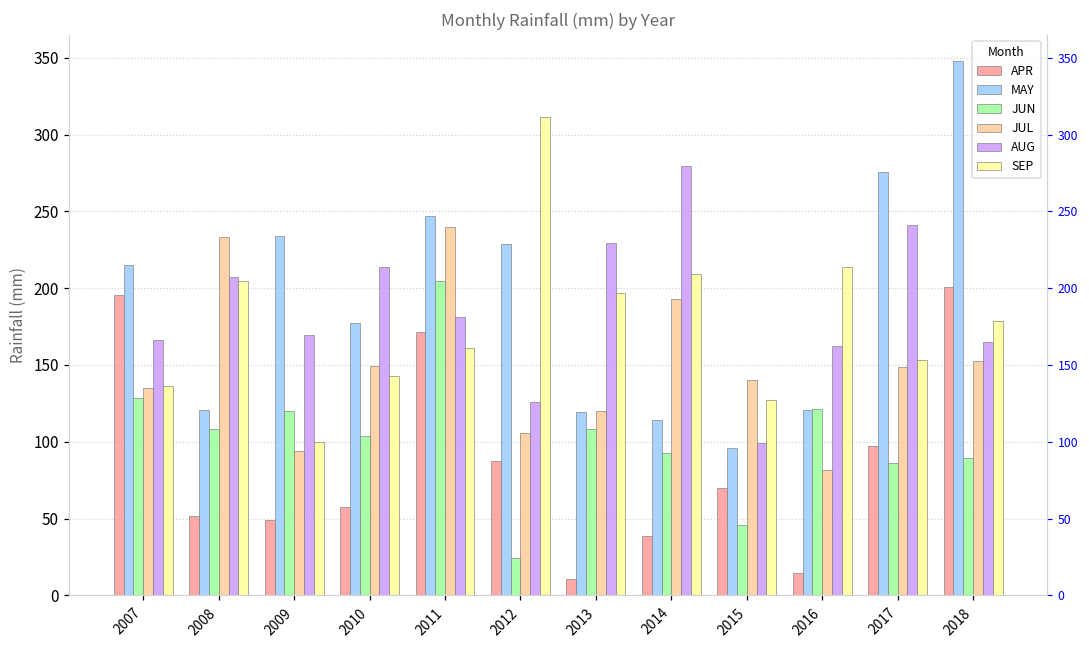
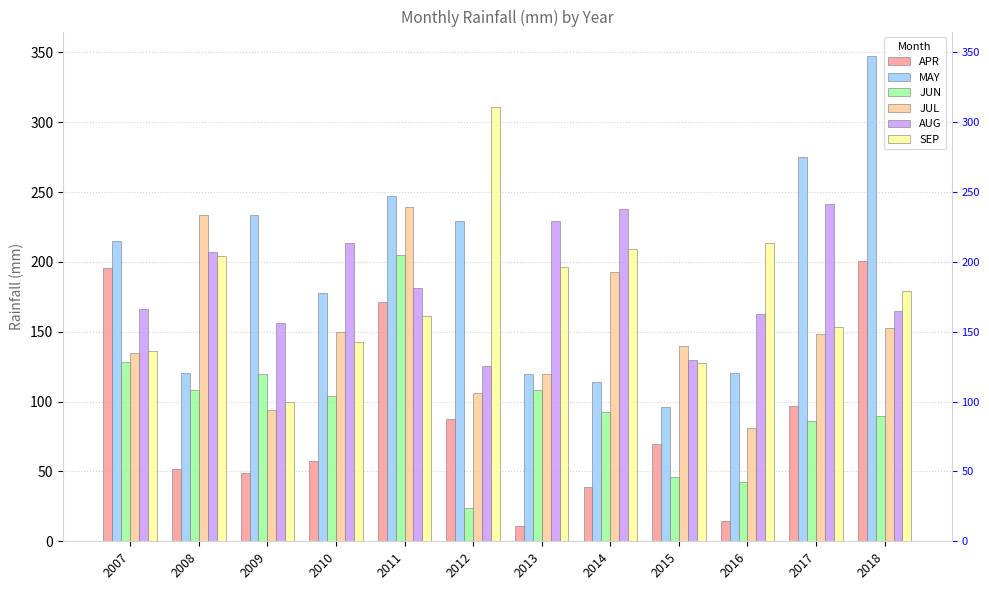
AUG, 2009: 169 -> 157
AUG, 2014: 280 -> 238
AUG, 2015: 100 -> 130
JUN, 2016: 122 -> 42
